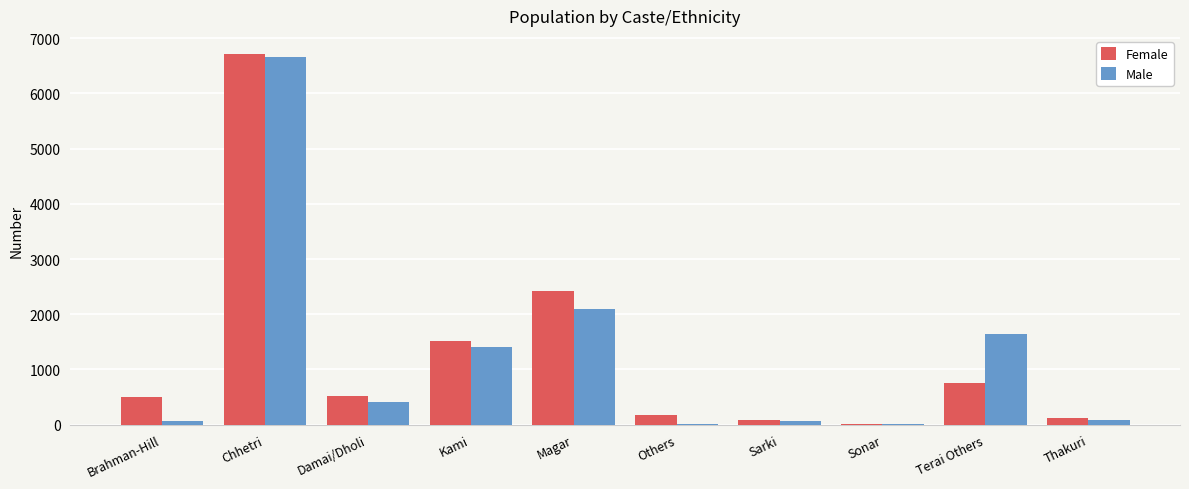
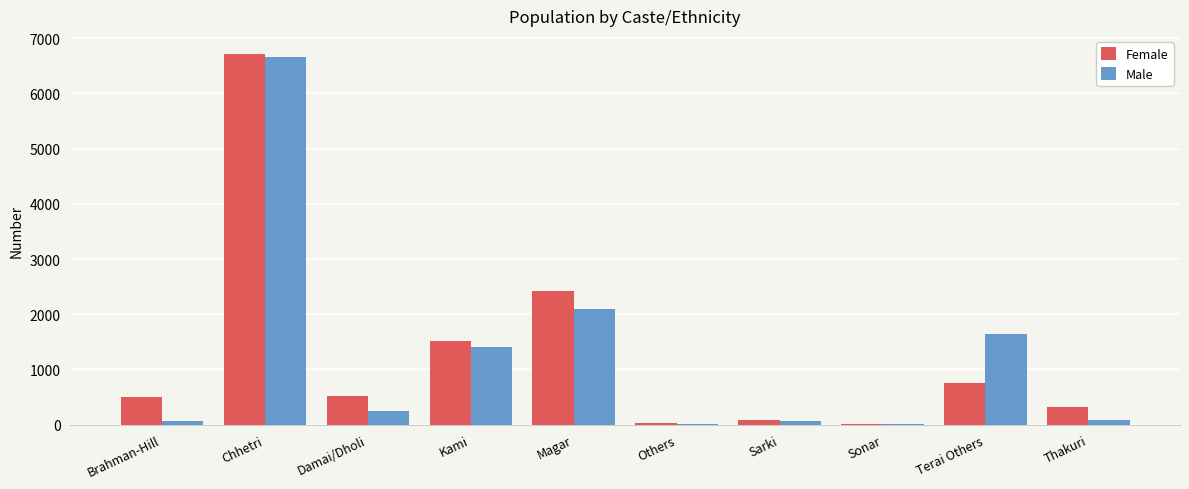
Male, Damai/Dholi: 400 -> 200
Female, Others: 200 -> 0
Female, Thakuri: 100 -> 300
